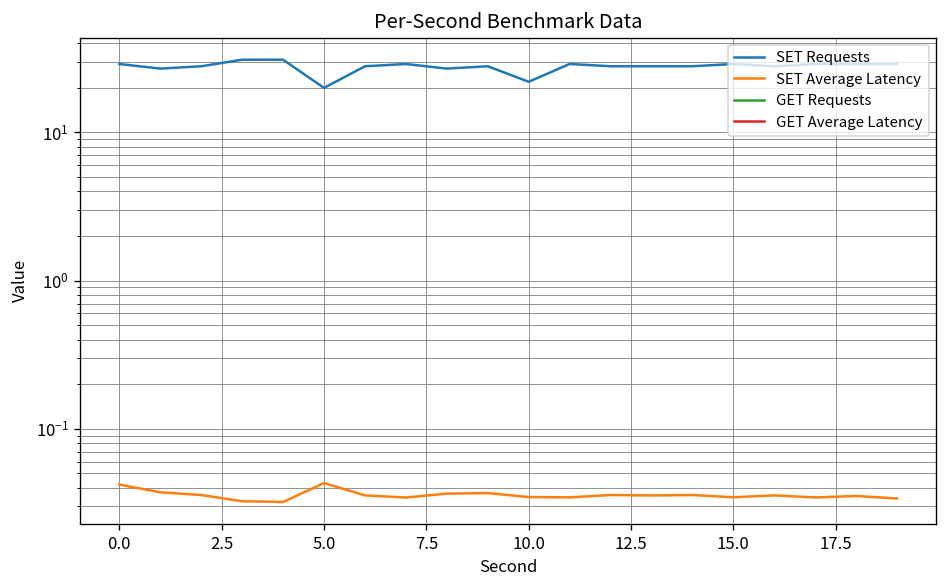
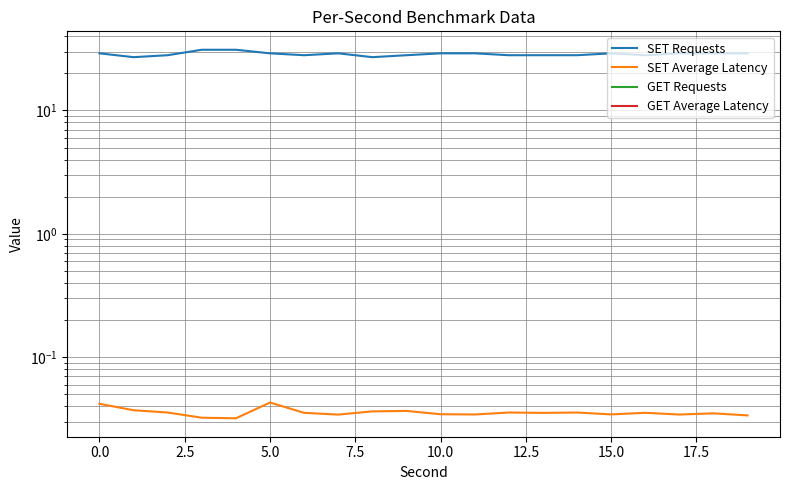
SET Requests, 5.0: 20 -> 29
SET Requests, 10.0: 22 -> 29
